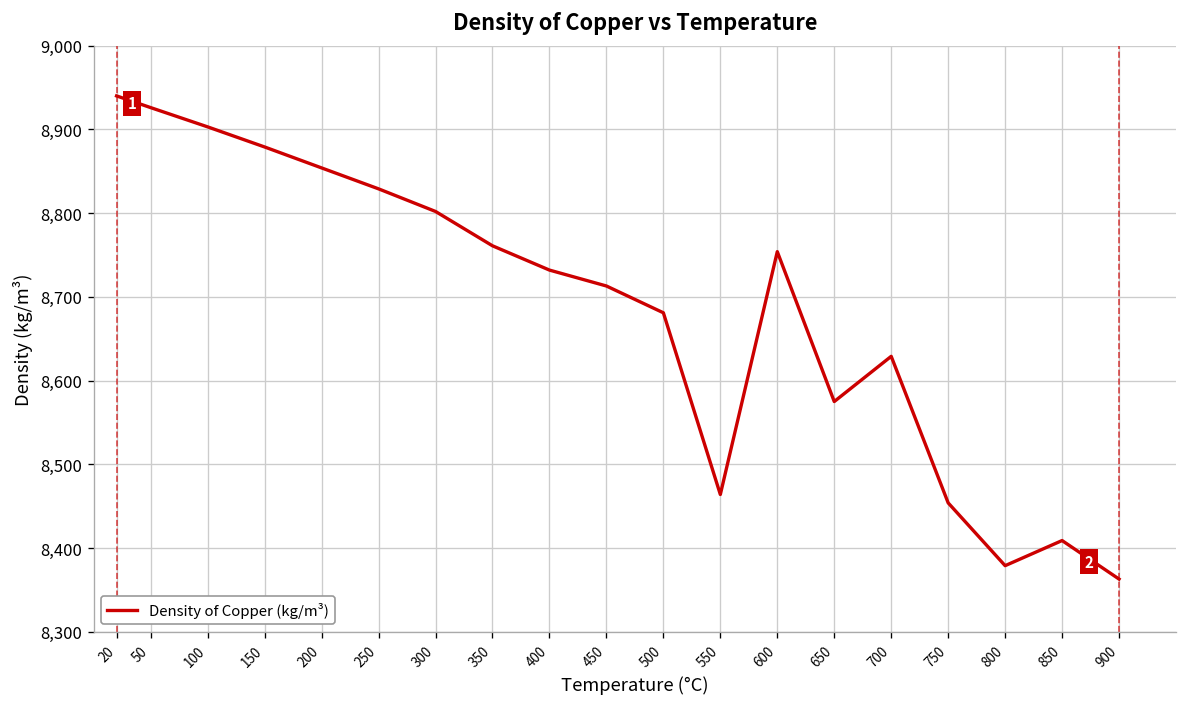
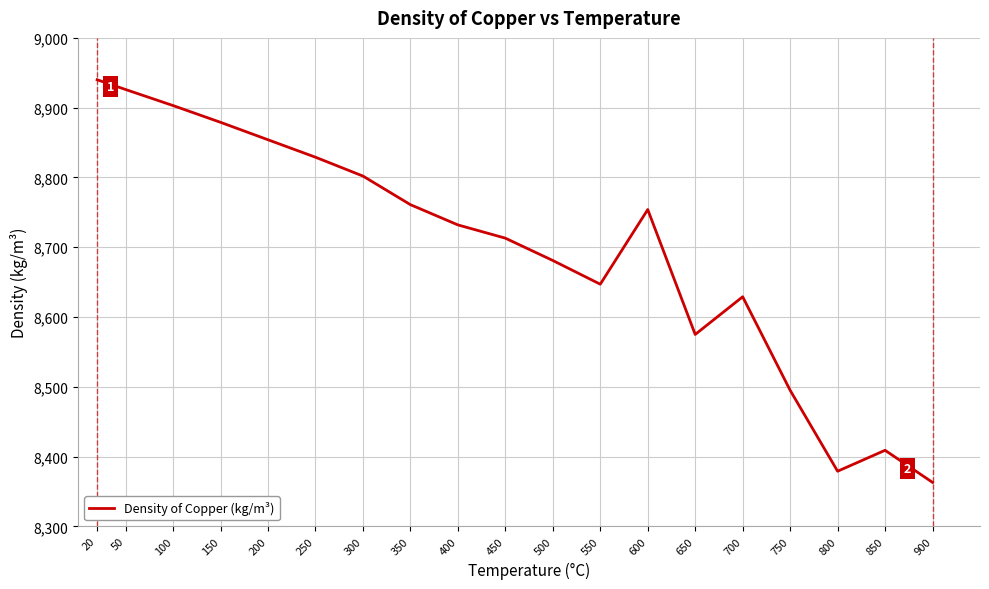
550: 8,460 -> 8,650
750: 8,450 -> 8,500
